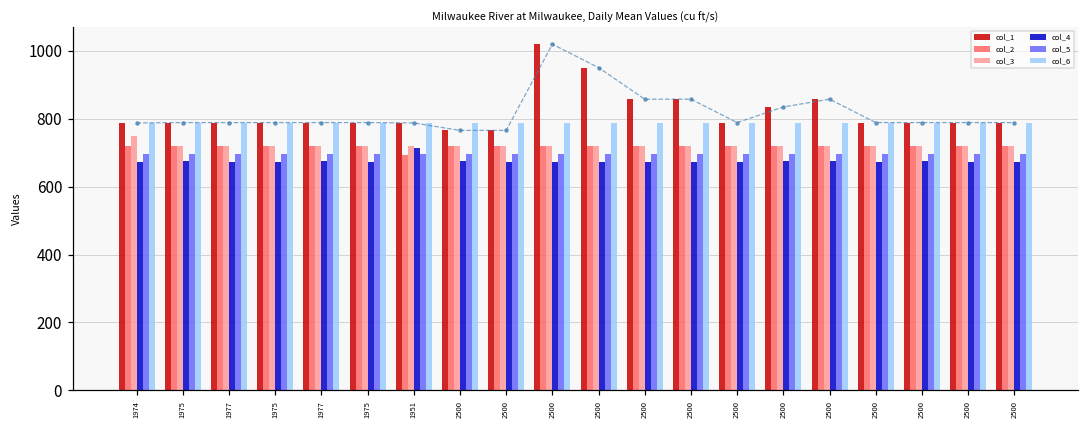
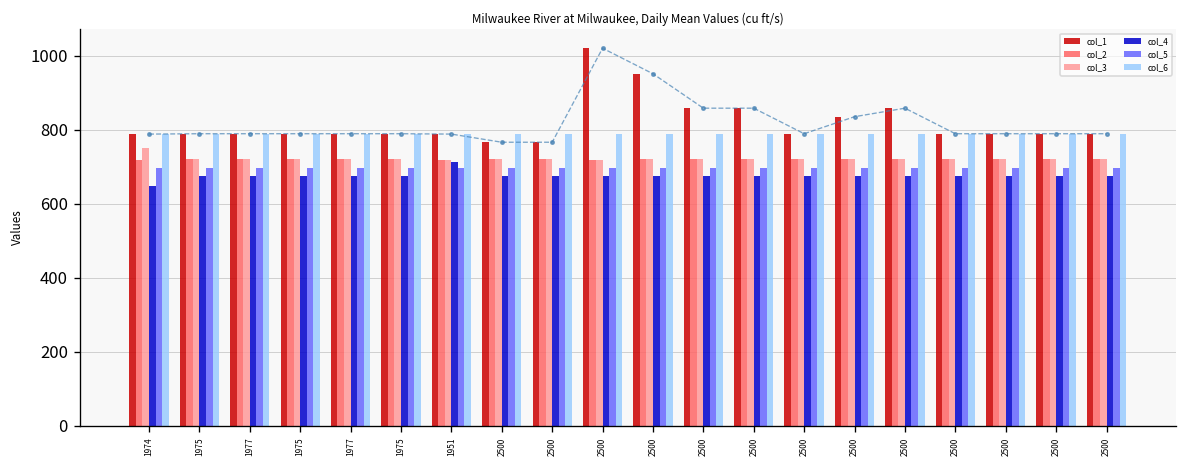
col_4, 1974: 670 -> 650
col_2, 1951: 690 -> 720
